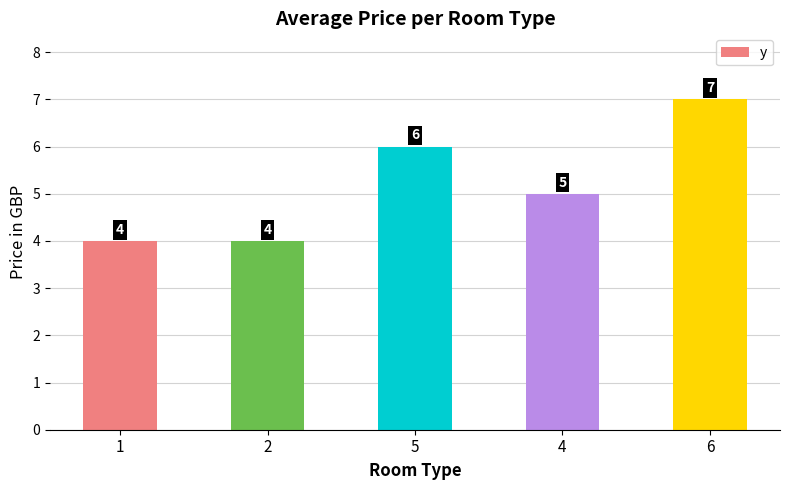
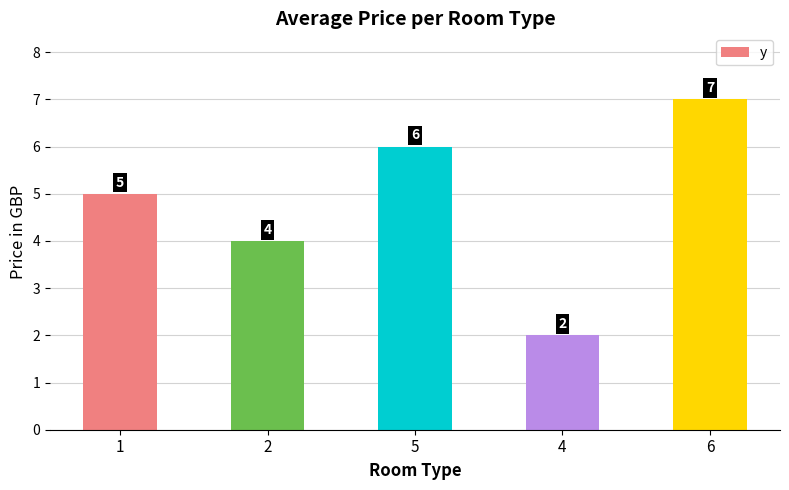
1: 4 -> 5
4: 5 -> 2
